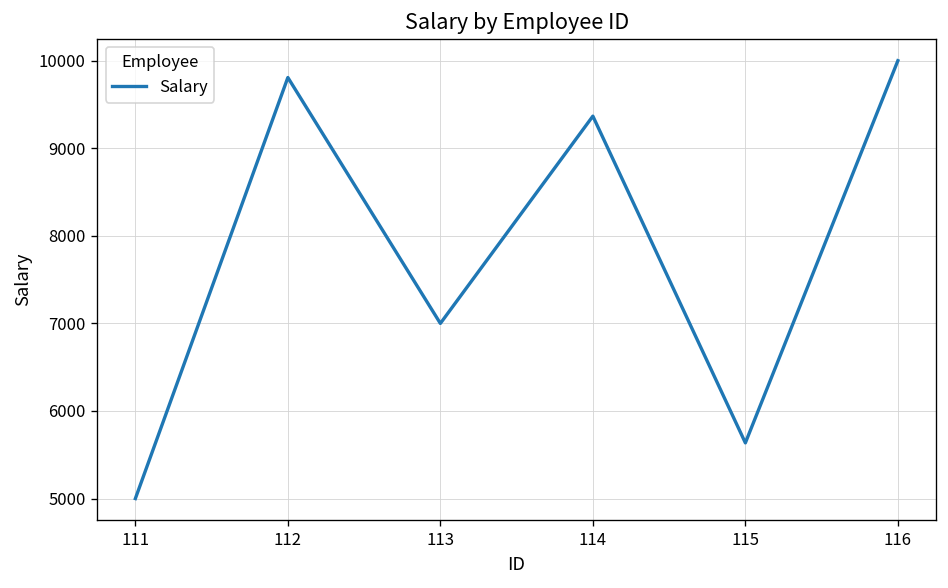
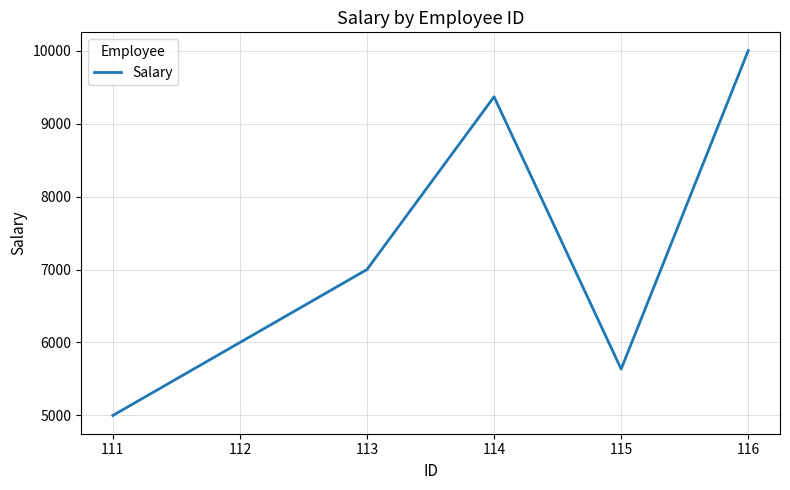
112: 9800 -> 6000
